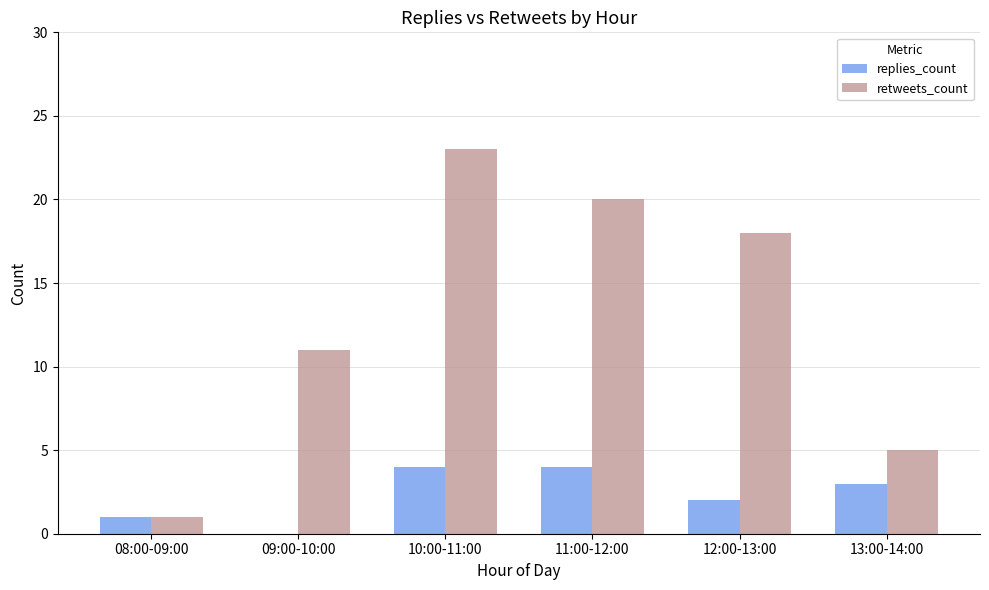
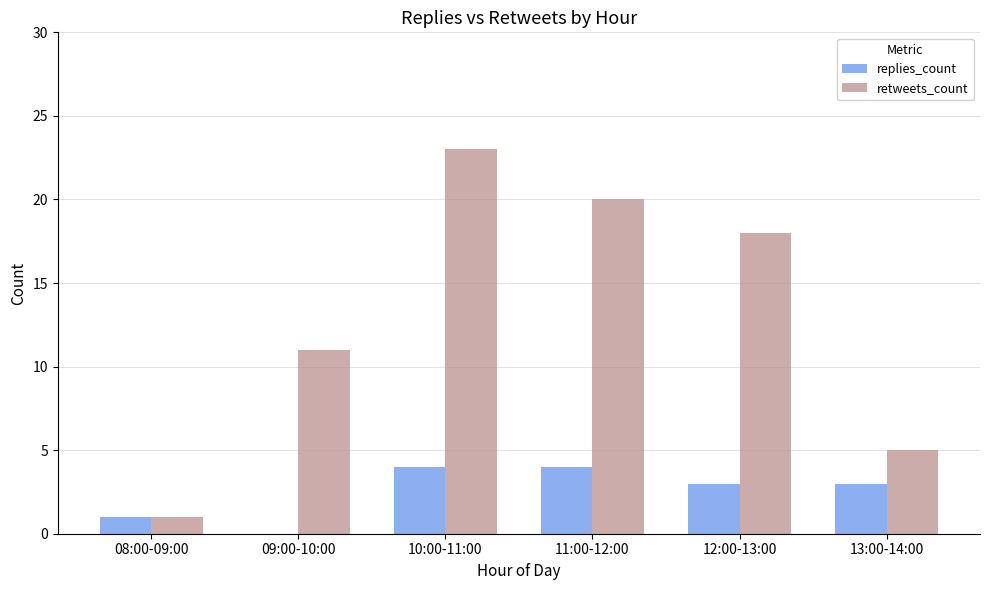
replies_count, 12:00-13:00: 2 -> 3
